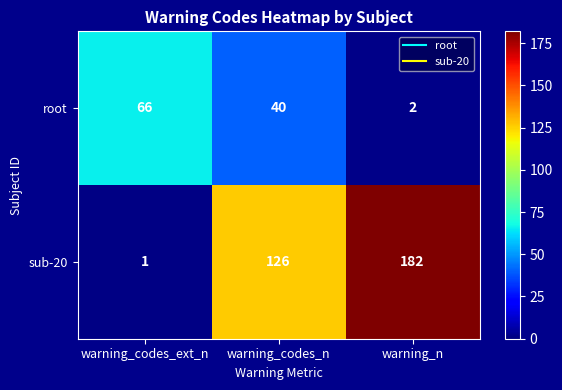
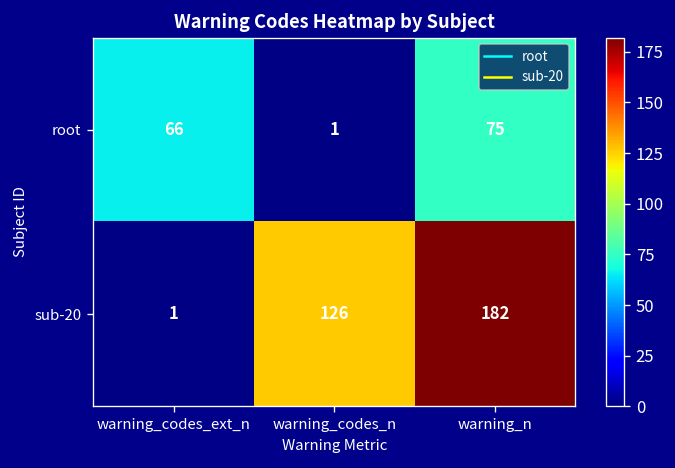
root, warning_codes_n: 40 -> 1
root, warning_n: 2 -> 75
